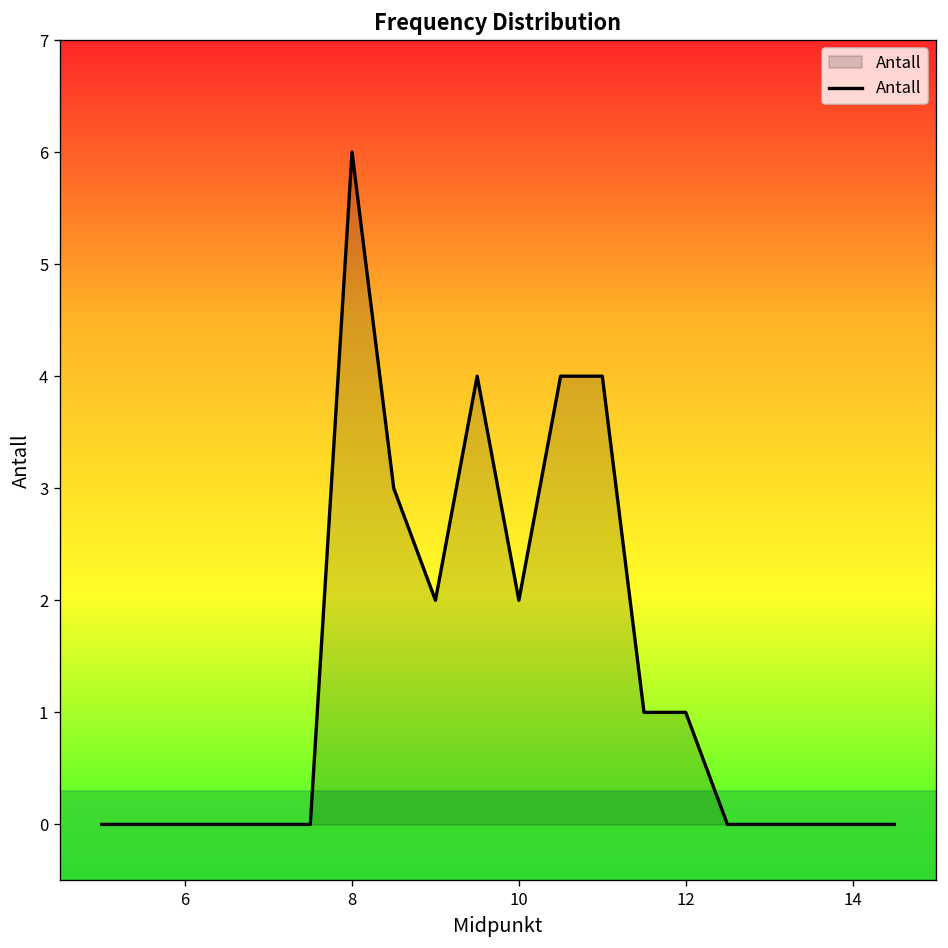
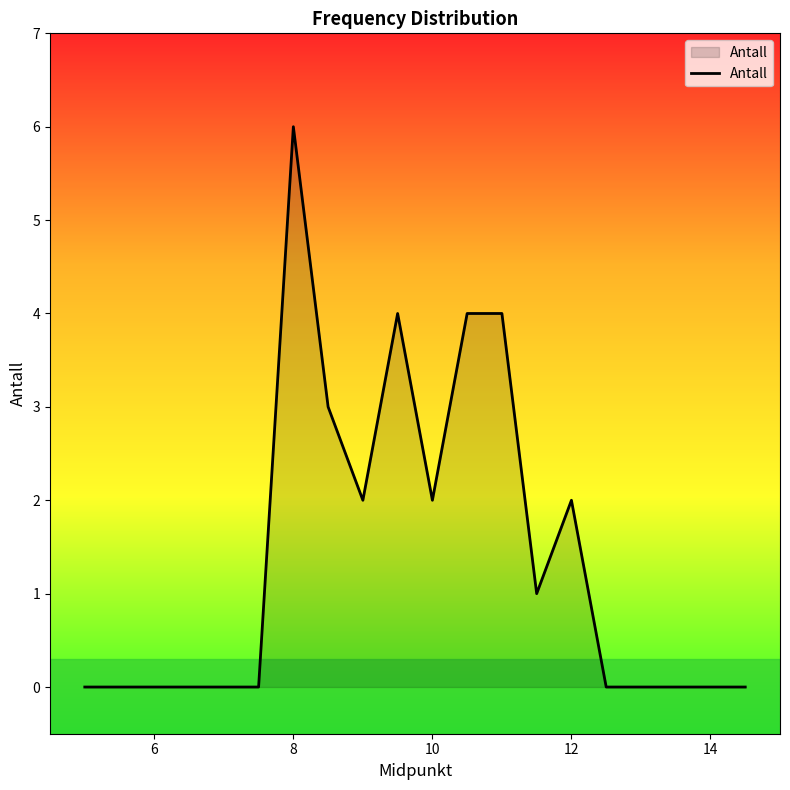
12: 1 -> 2
